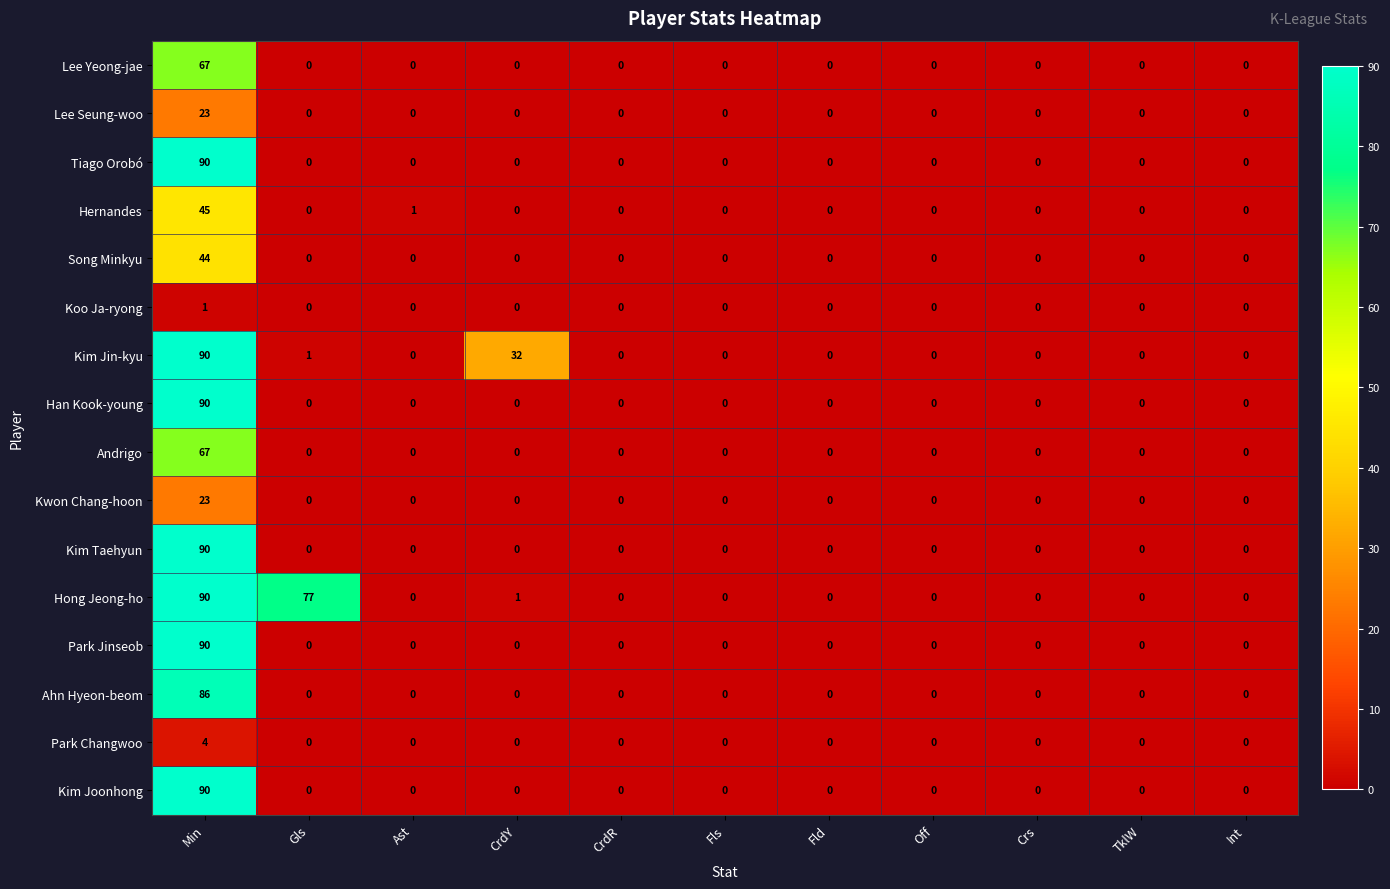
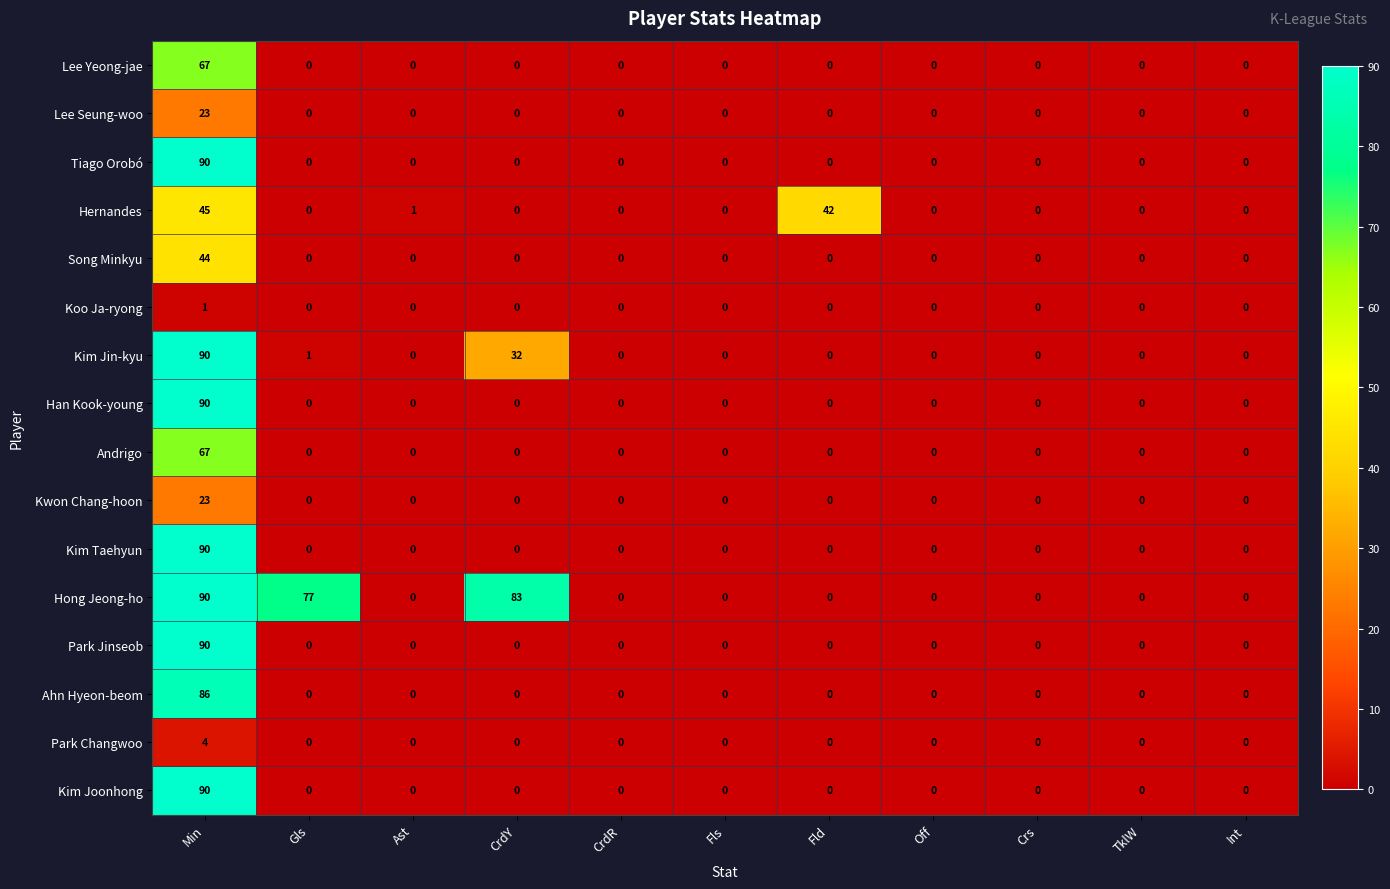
Hernandes, Fld: 0 -> 42
Hong Jeong-ho, CrdY: 1 -> 83
